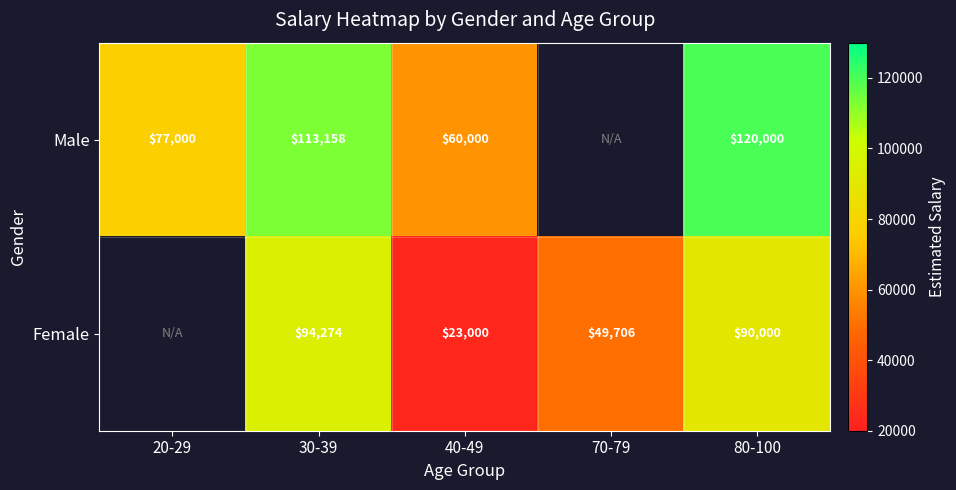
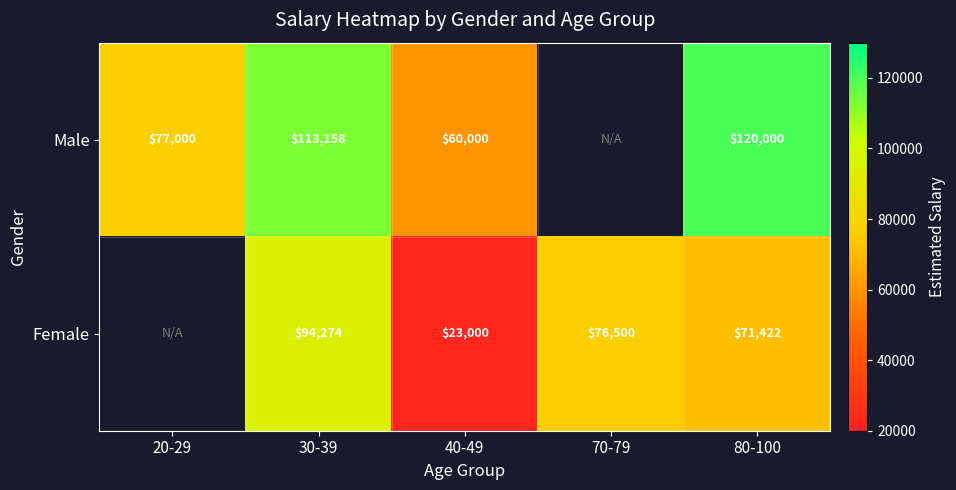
Female, 70-79: $49,706 -> $76,500
Female, 80-100: $90,000 -> $71,422
